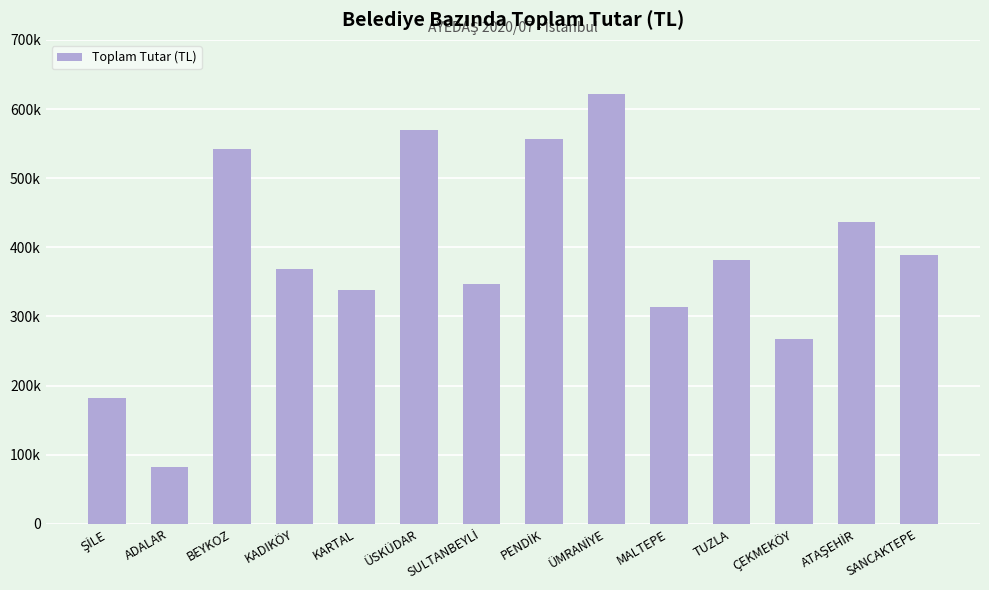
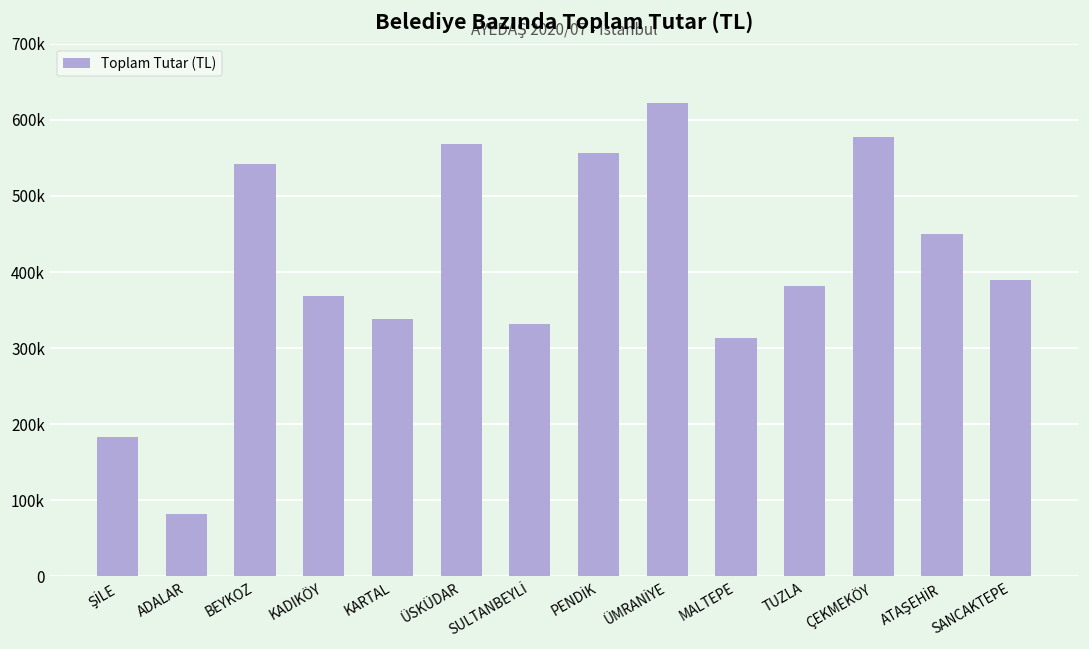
SULTANBEYLİ: 350000 -> 330000
ÇEKMEKÖY: 270000 -> 580000
ATAŞEHİR: 440000 -> 450000
